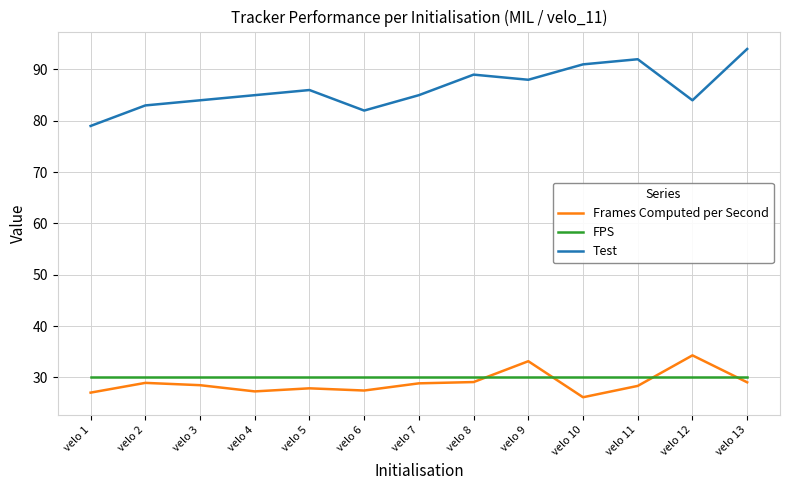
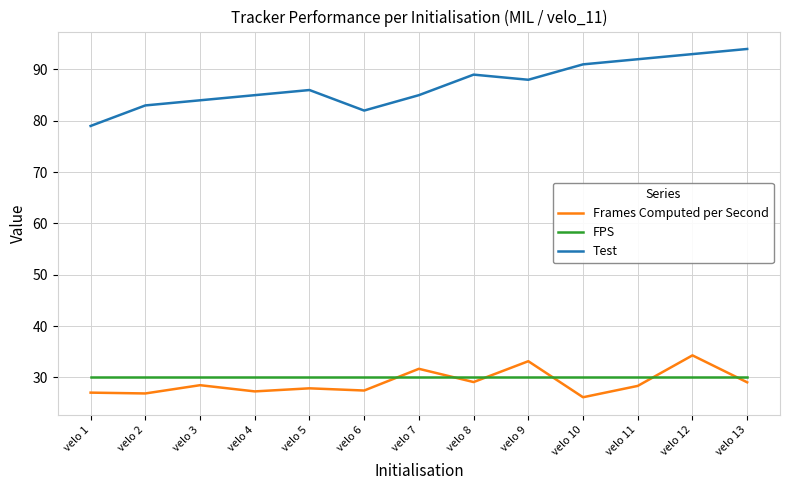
Frames Computed per Second, velo 2: 29 -> 27
Frames Computed per Second, velo 7: 29 -> 32
Test, velo 12: 84 -> 93
